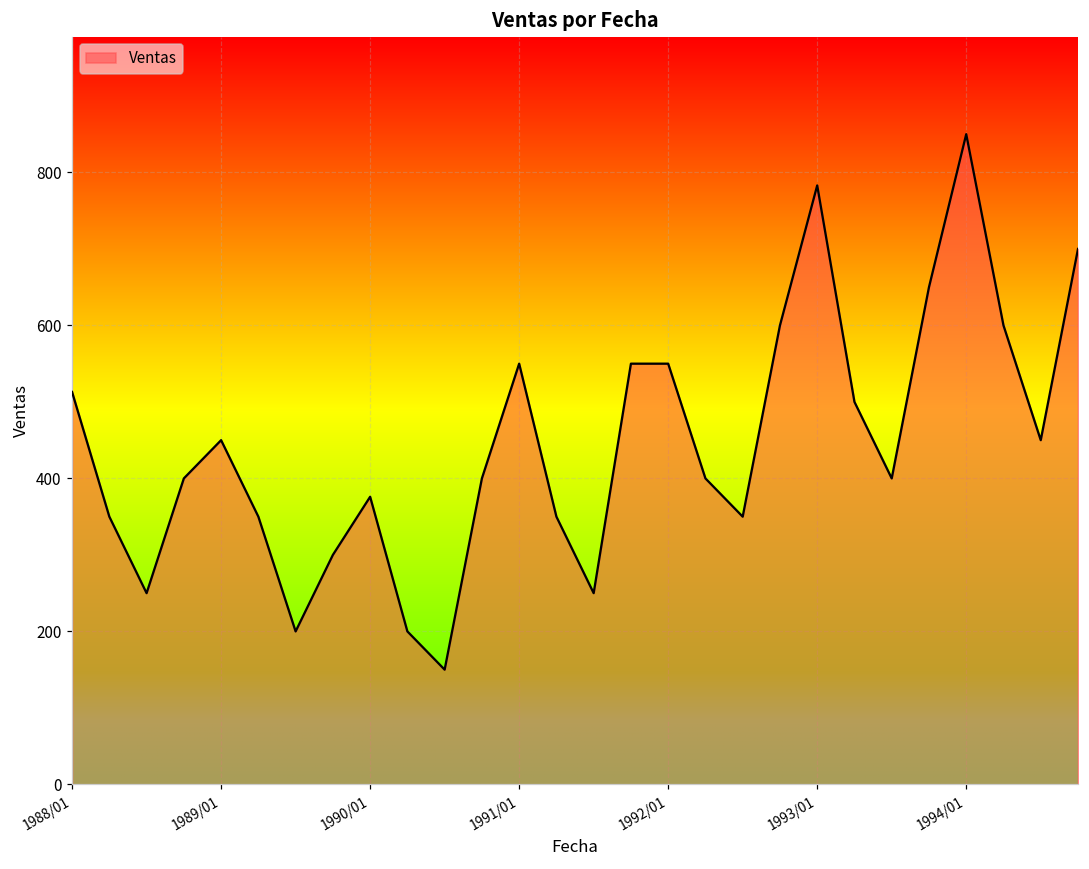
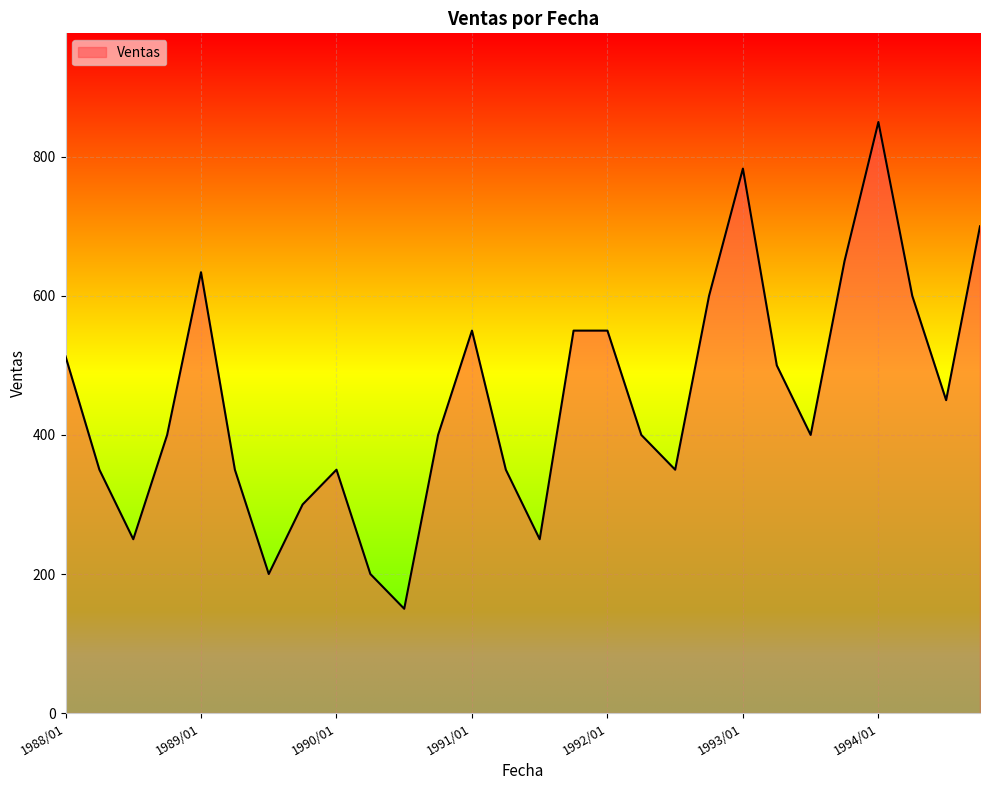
1989/01: 450 -> 630
1990/01: 380 -> 350
